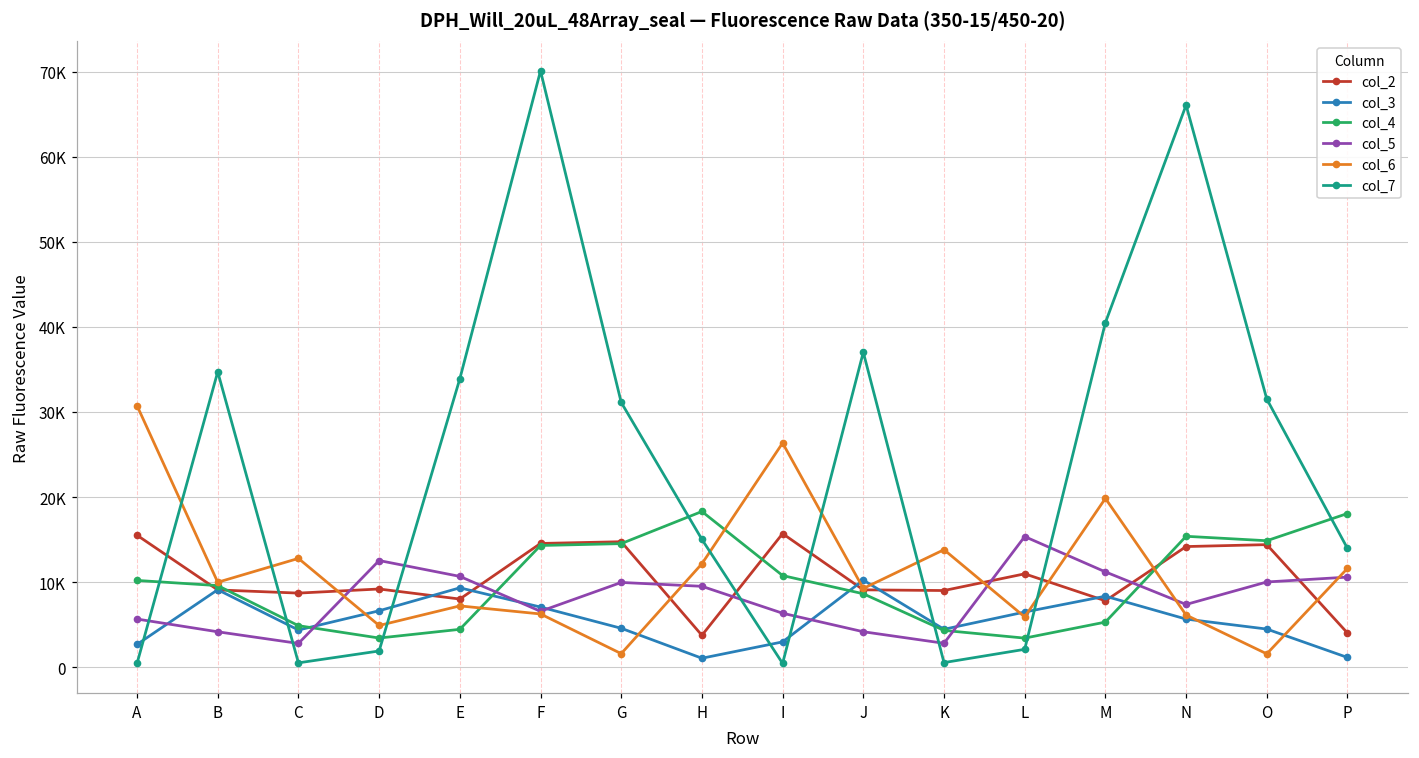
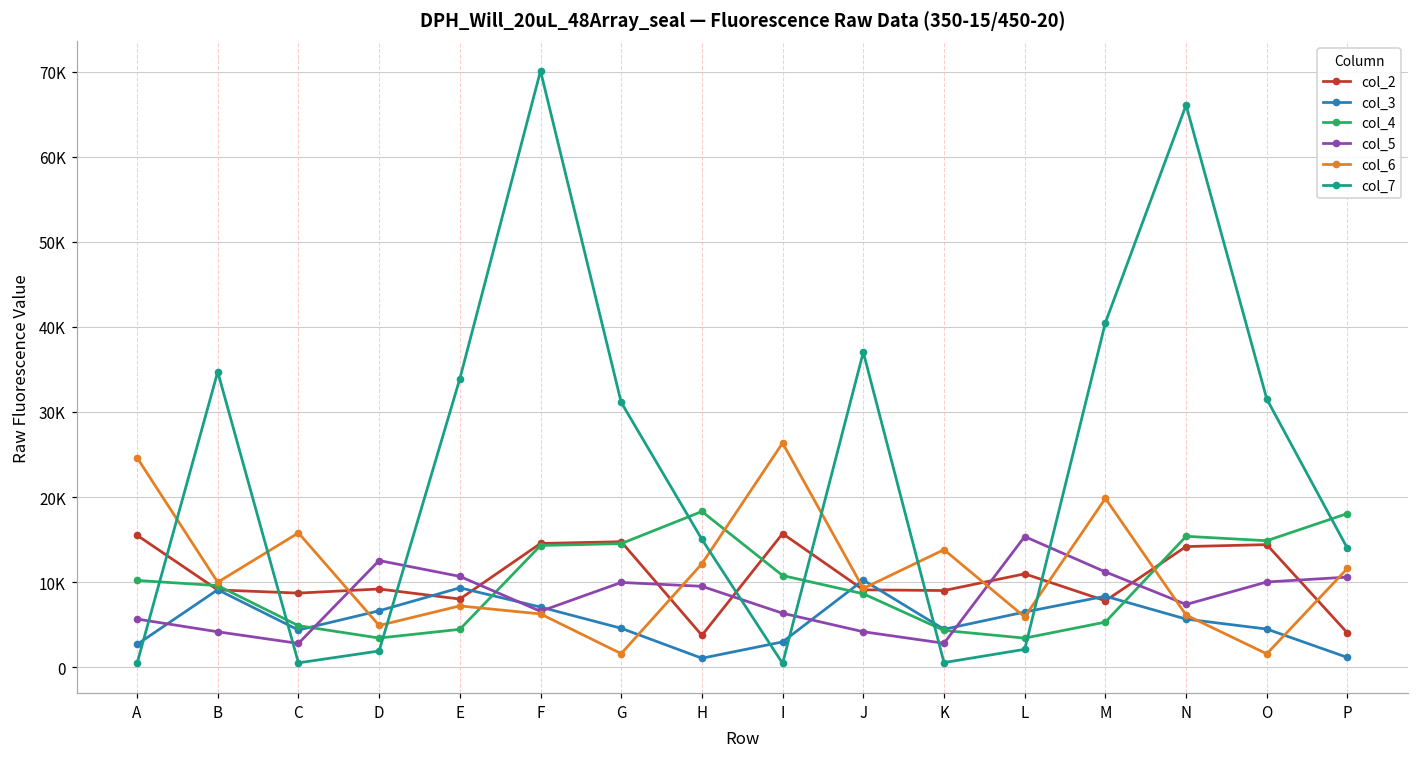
col_6, A: 31000 -> 25000
col_6, C: 13000 -> 16000
